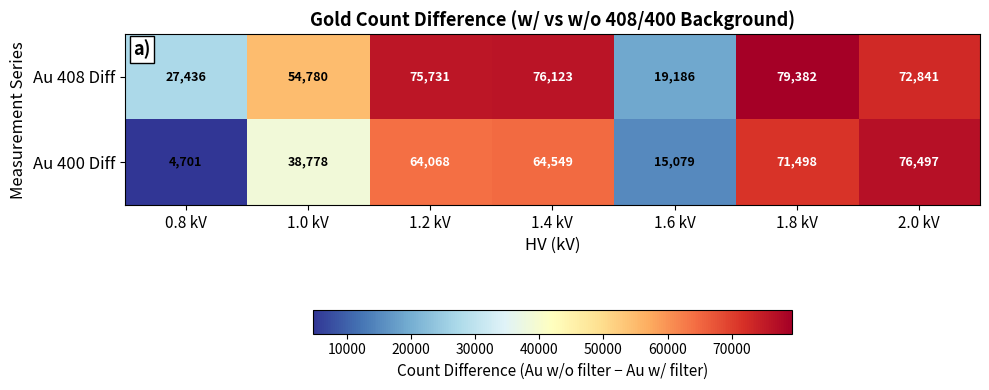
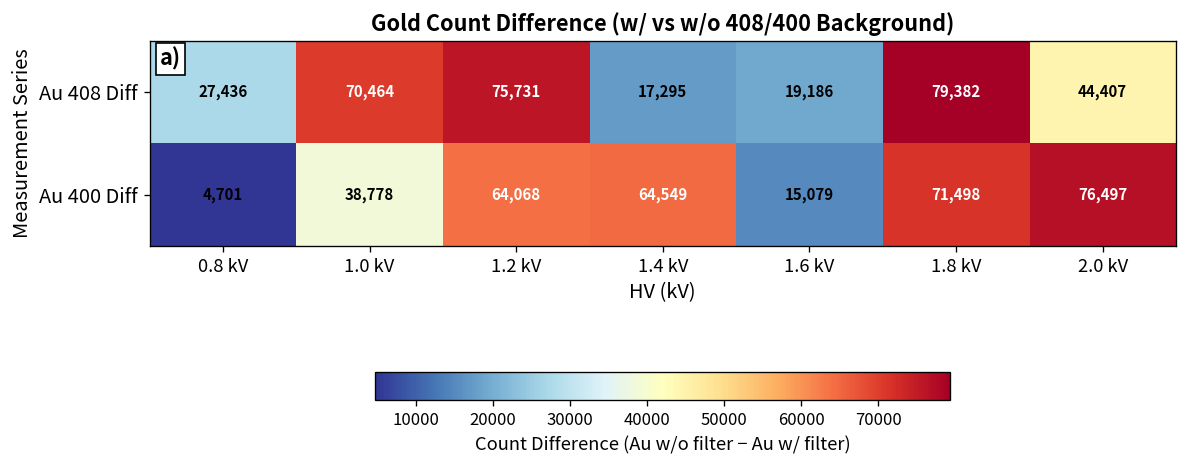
Au 408 Diff, 1.0 kV: 54,780 -> 70,464
Au 408 Diff, 1.4 kV: 76,123 -> 17,295
Au 408 Diff, 2.0 kV: 72,841 -> 44,407
